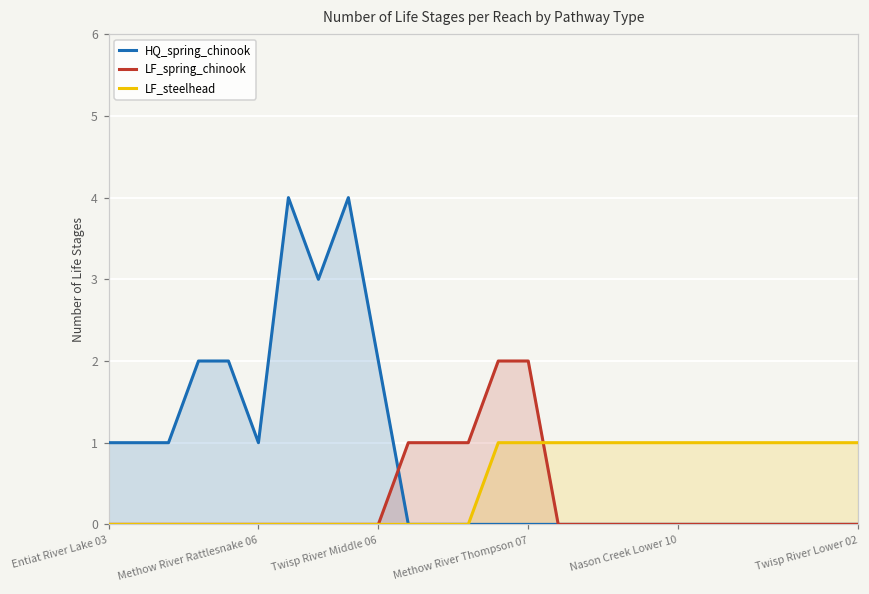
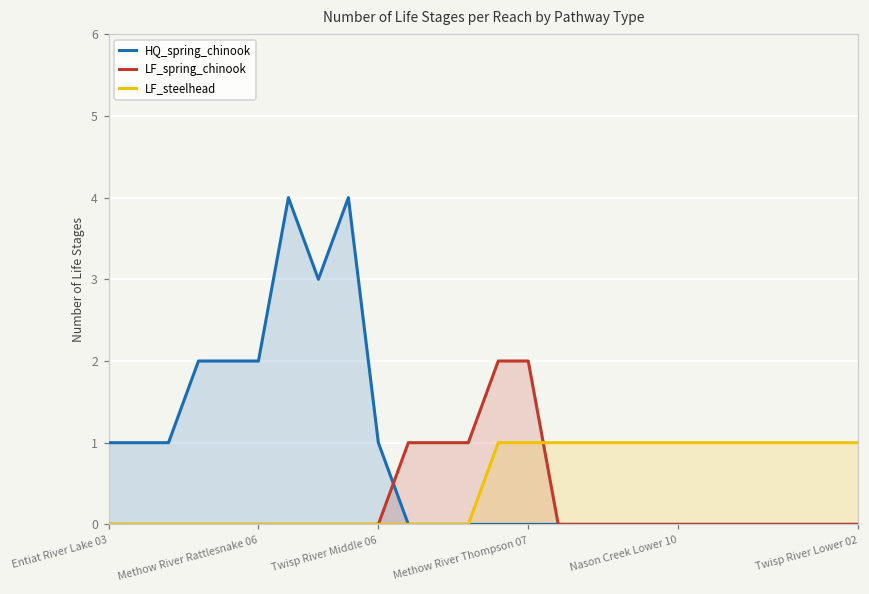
HQ_spring_chinook, Methow River Rattlesnake 06: 1 -> 2
HQ_spring_chinook, Twisp River Middle 06: 2 -> 1
